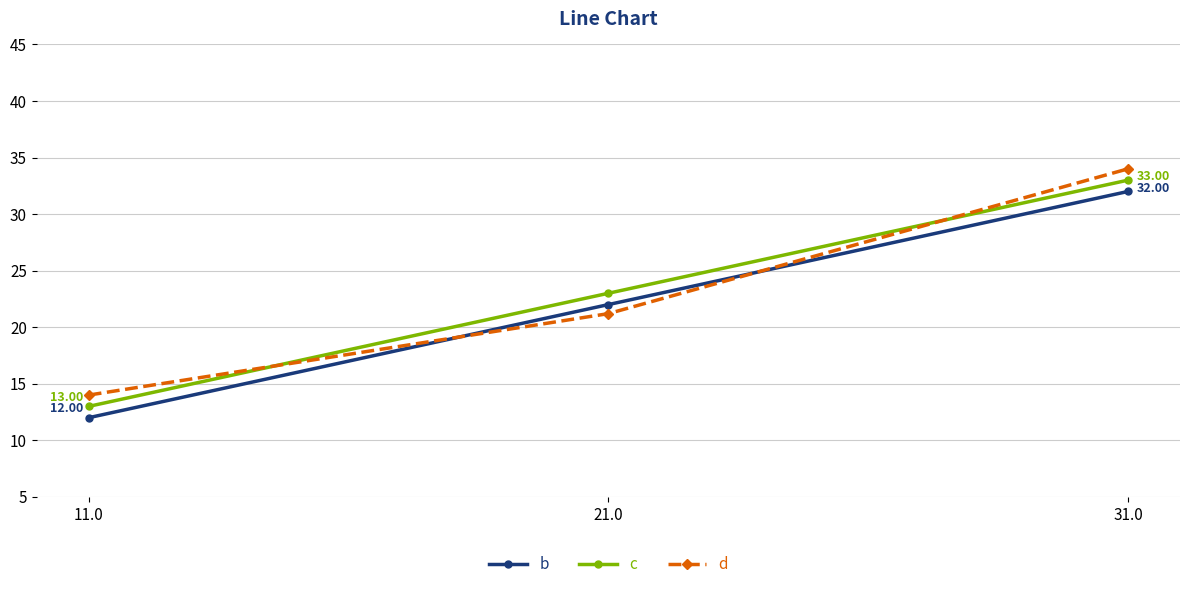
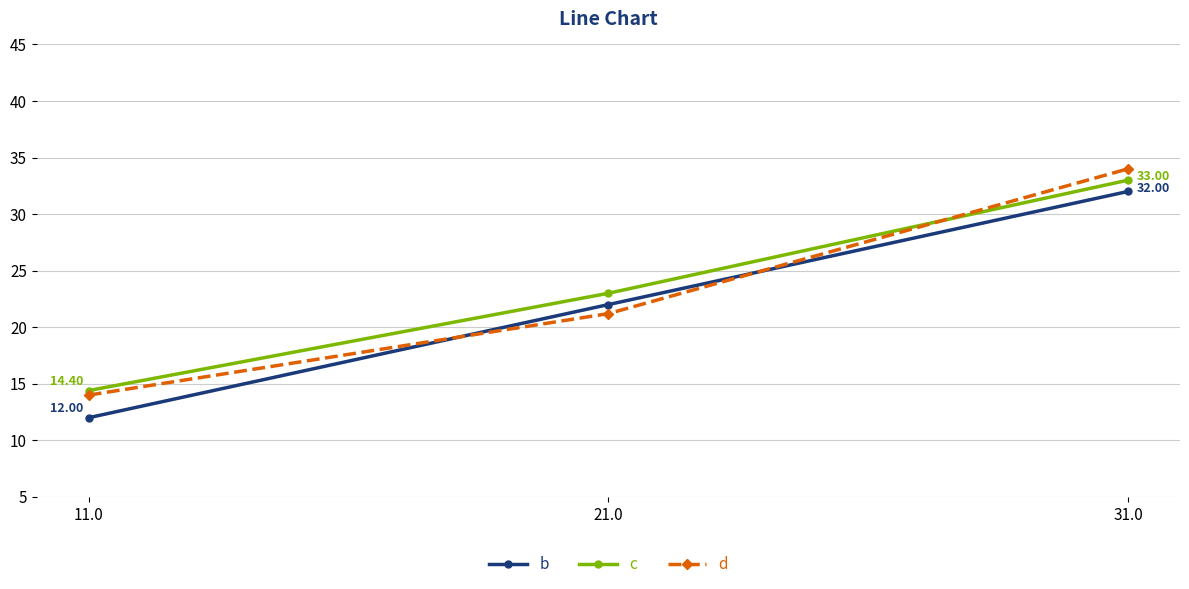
c, 11.0: 13.00 -> 14.40
